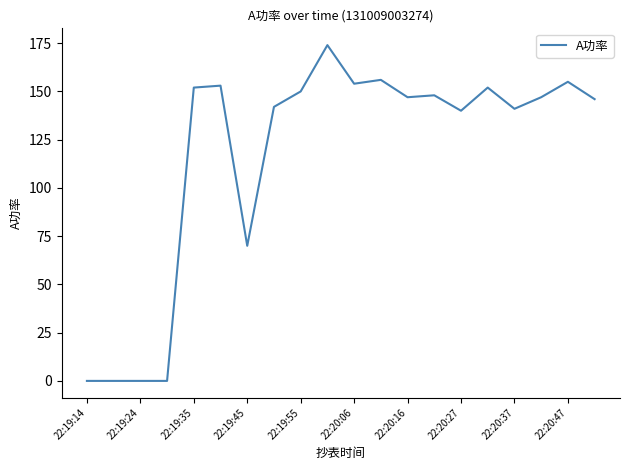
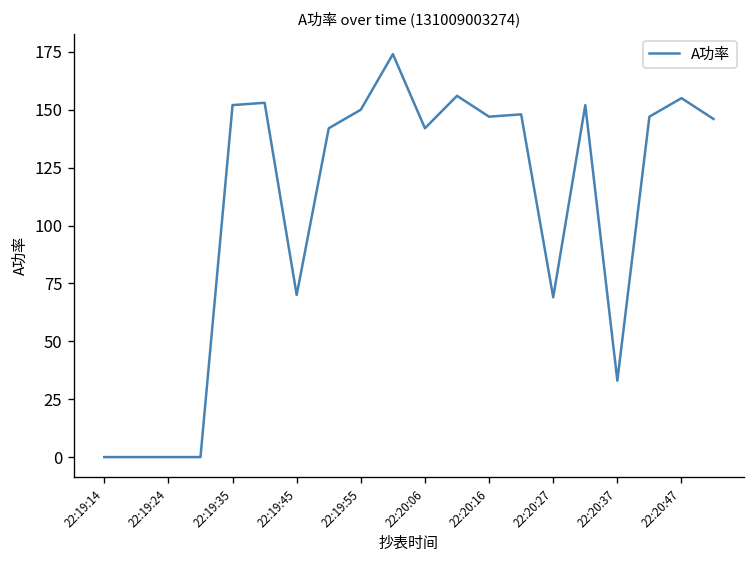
22:20:06: 154 -> 142
22:20:27: 140 -> 69
22:20:37: 141 -> 33
